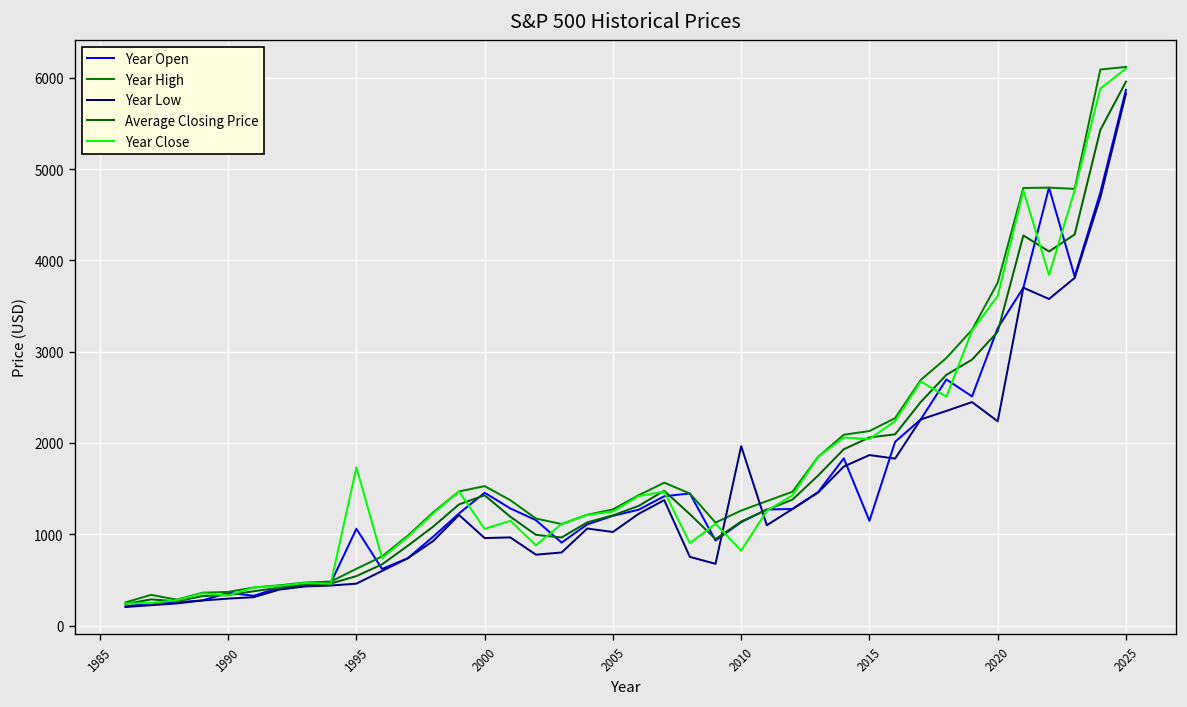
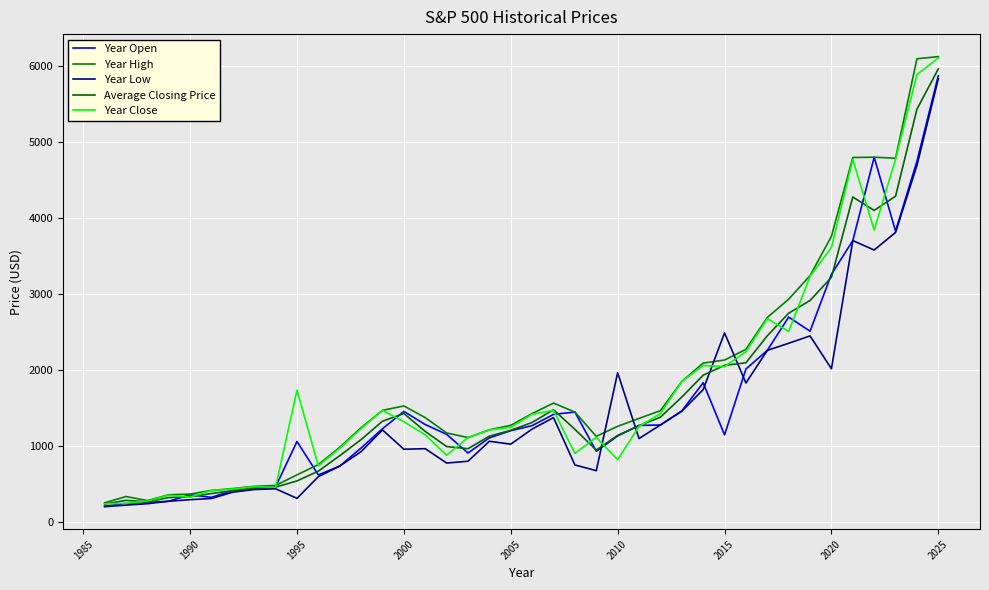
Year Low, 1995: 500 -> 300
Year Close, 2000: 1100 -> 1300
Year Low, 2015: 1900 -> 2500
Year Low, 2020: 2200 -> 2000
